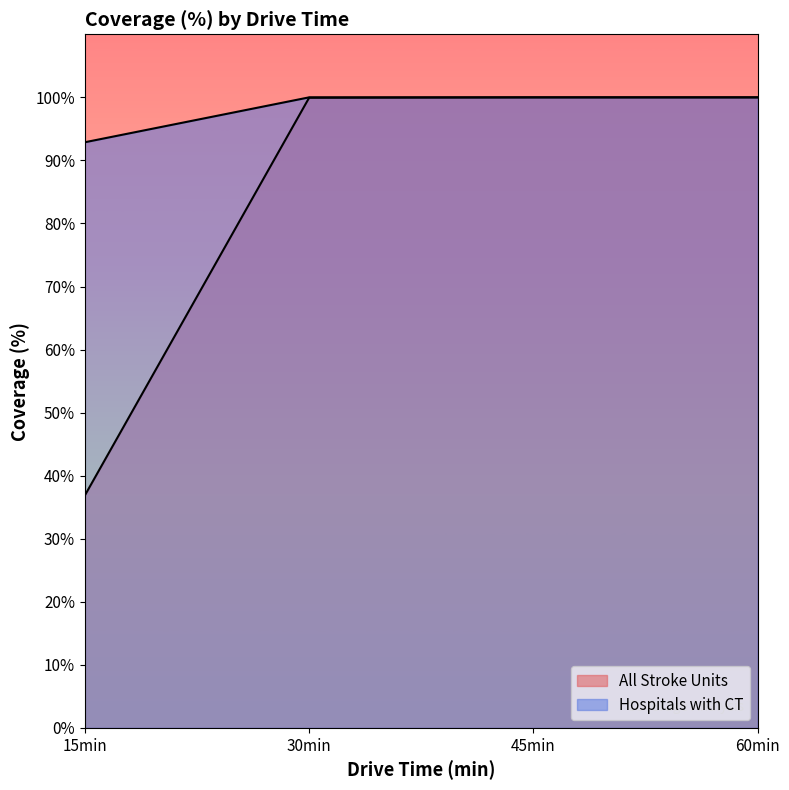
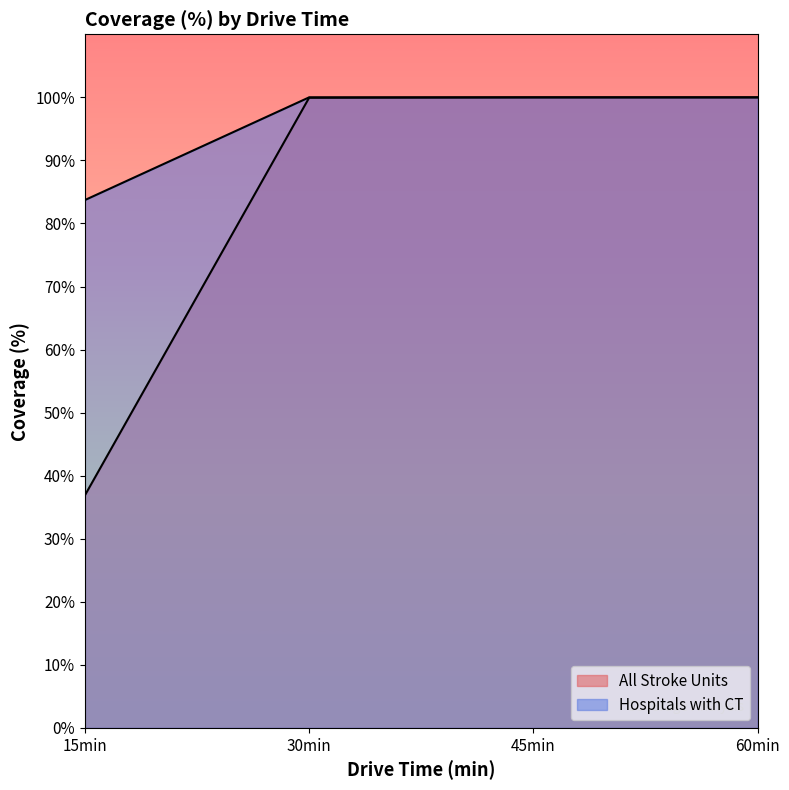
Hospitals with CT, 15min: 93% -> 84%
